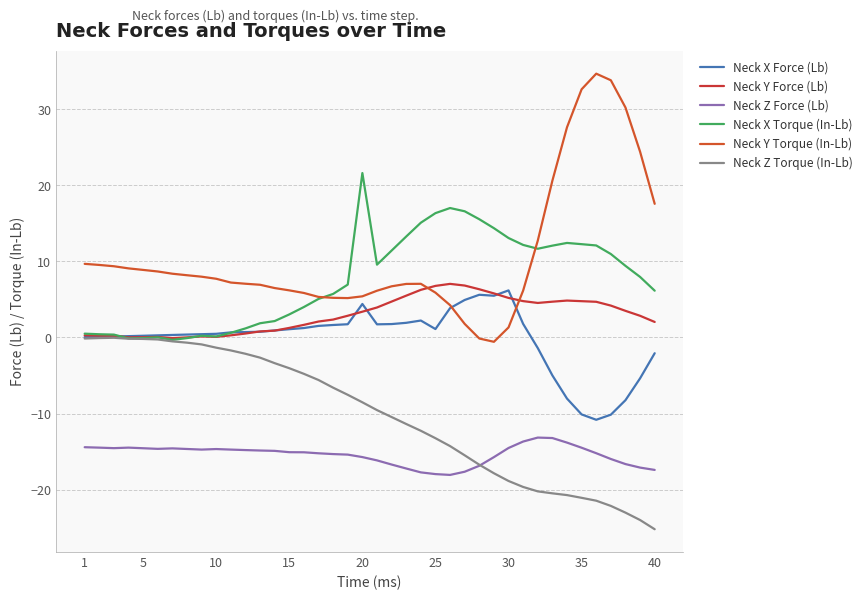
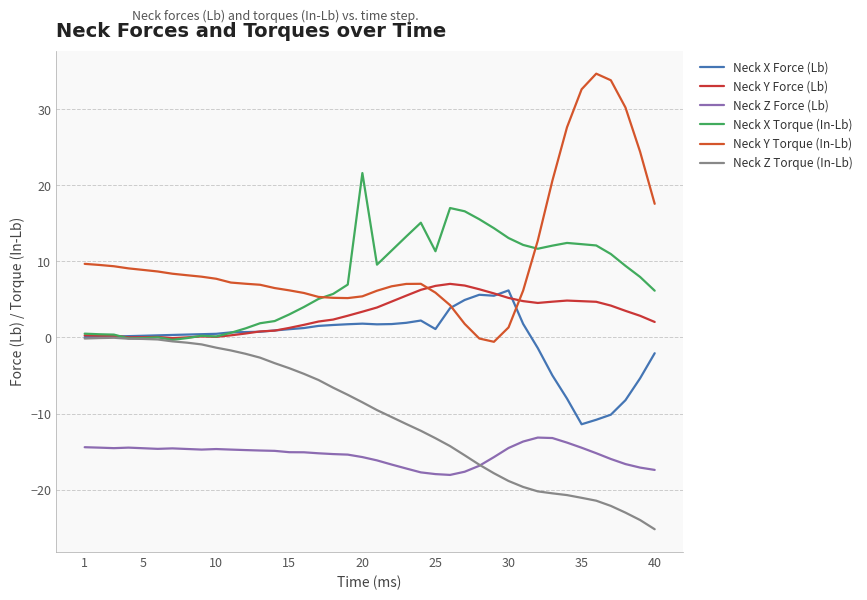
Neck X Force (Lb), 20: 4 -> 2
Neck X Torque (In-Lb), 25: 16 -> 11
Neck X Force (Lb), 35: -10 -> -11
